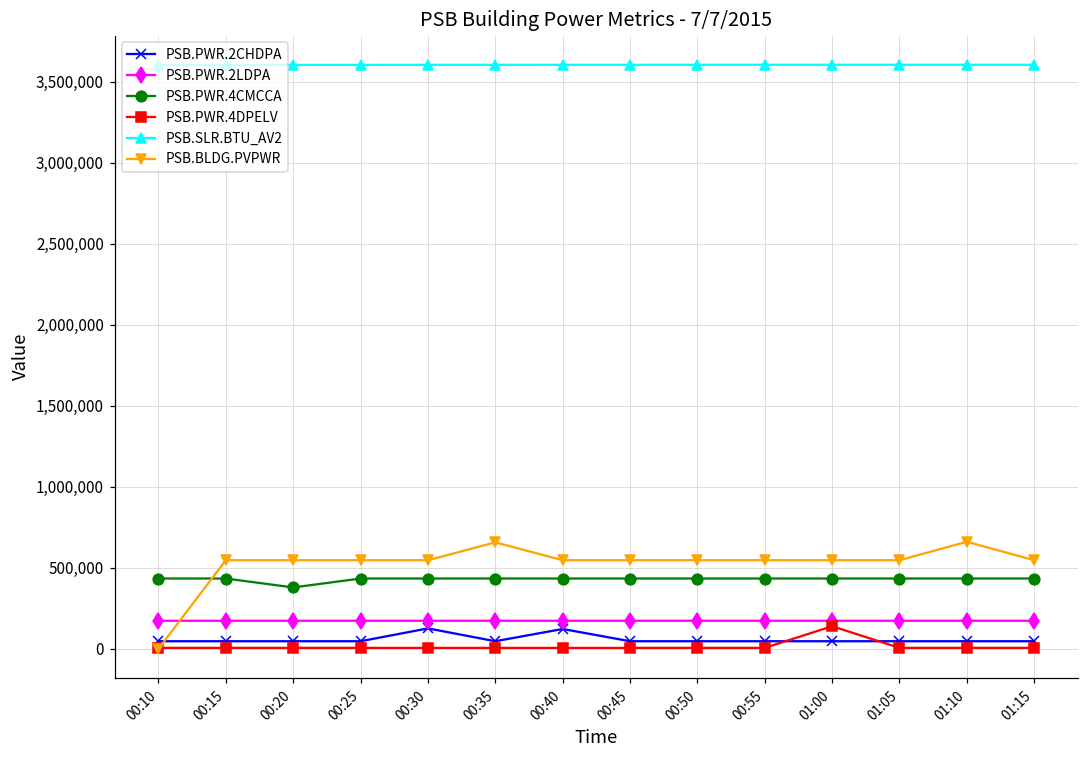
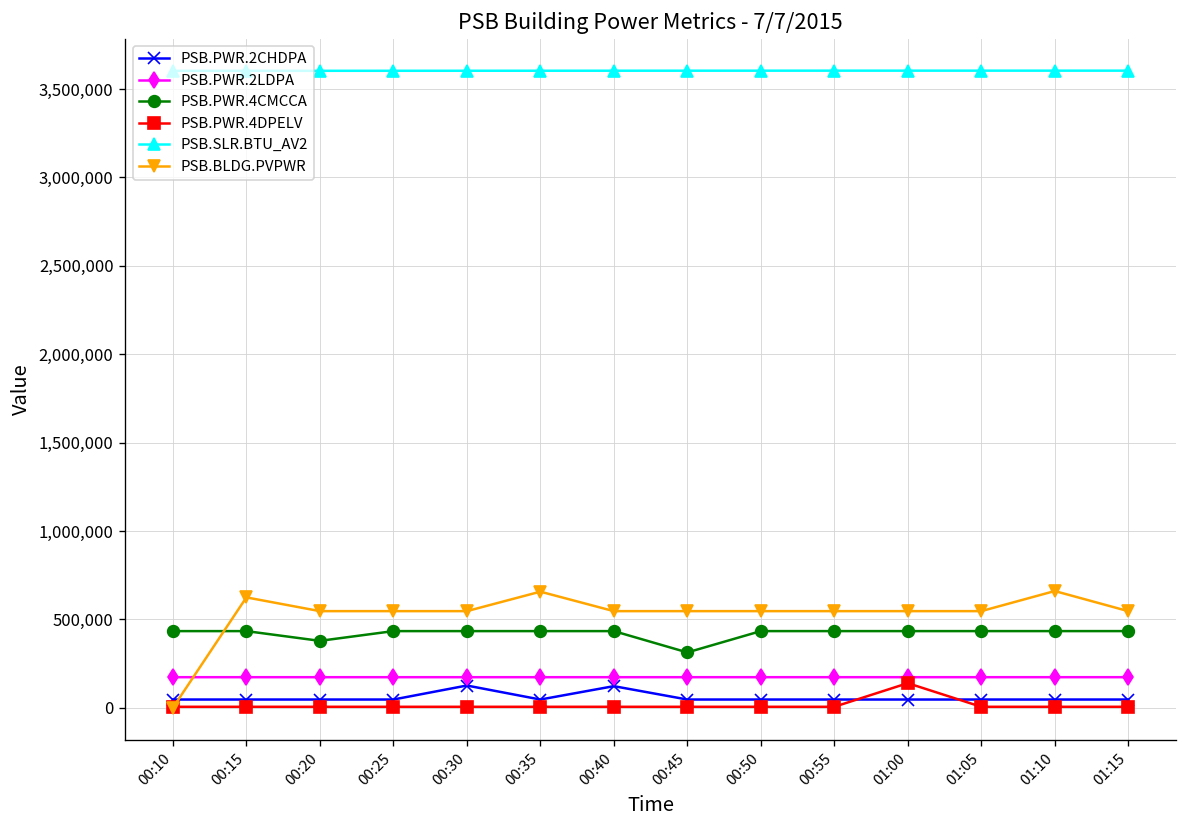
PSB.BLDG.PVPWR, 00:15: 550,000 -> 620,000
PSB.PWR.4CMCCA, 00:45: 430,000 -> 310,000
